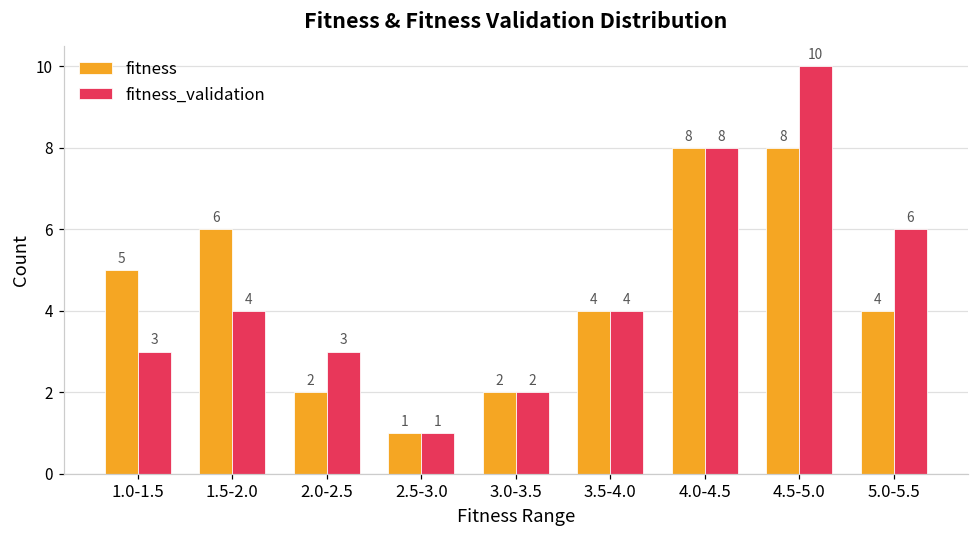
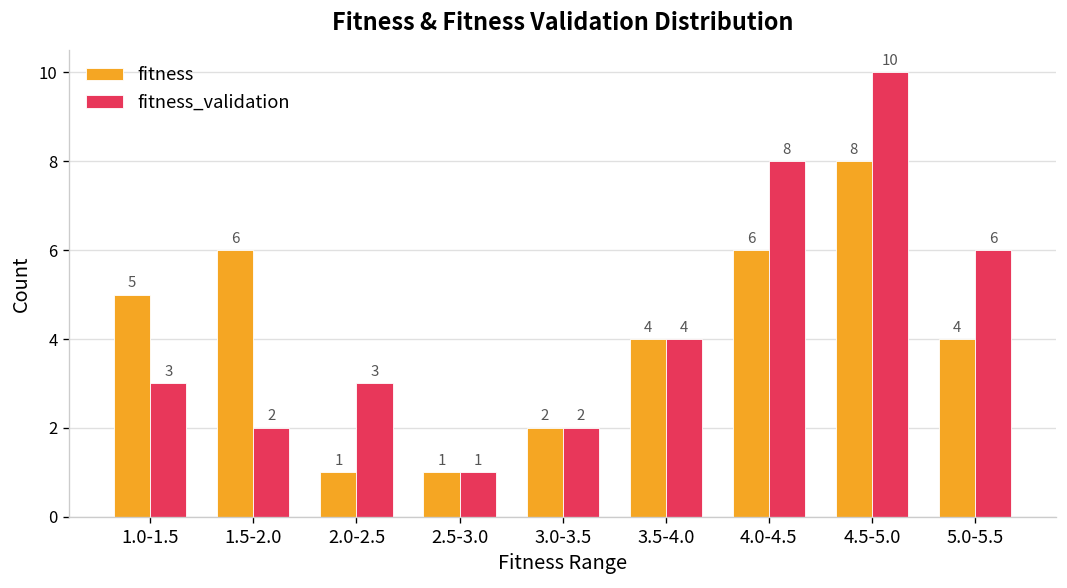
fitness_validation, 1.5-2.0: 4 -> 2
fitness, 2.0-2.5: 2 -> 1
fitness, 4.0-4.5: 8 -> 6
